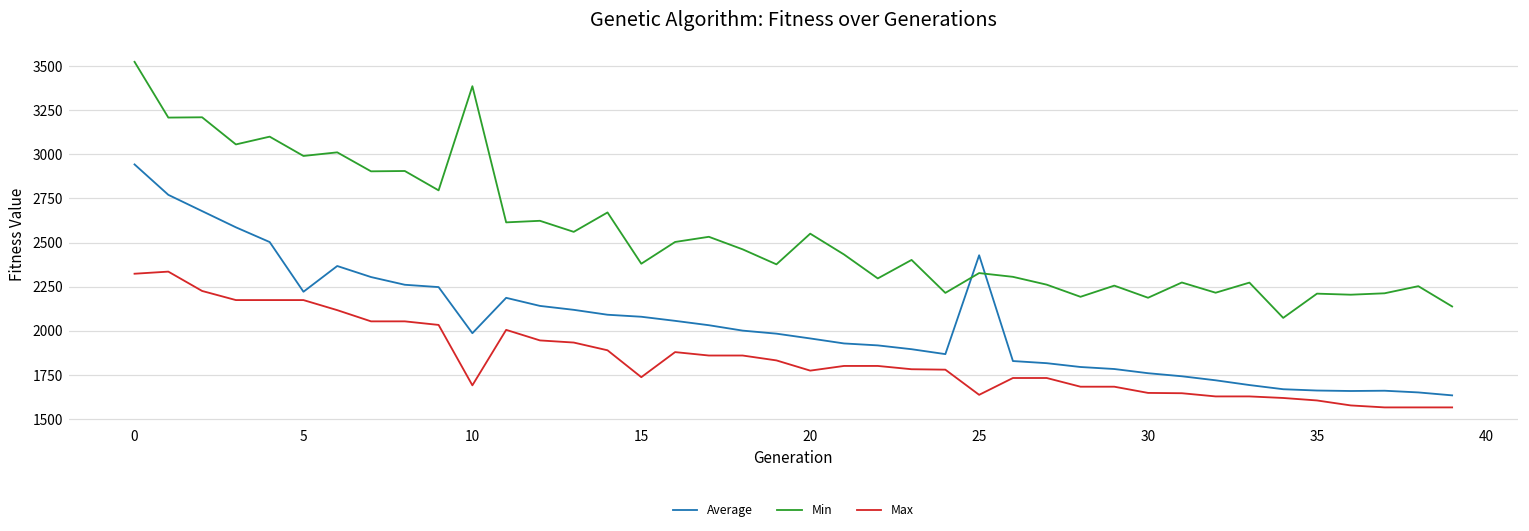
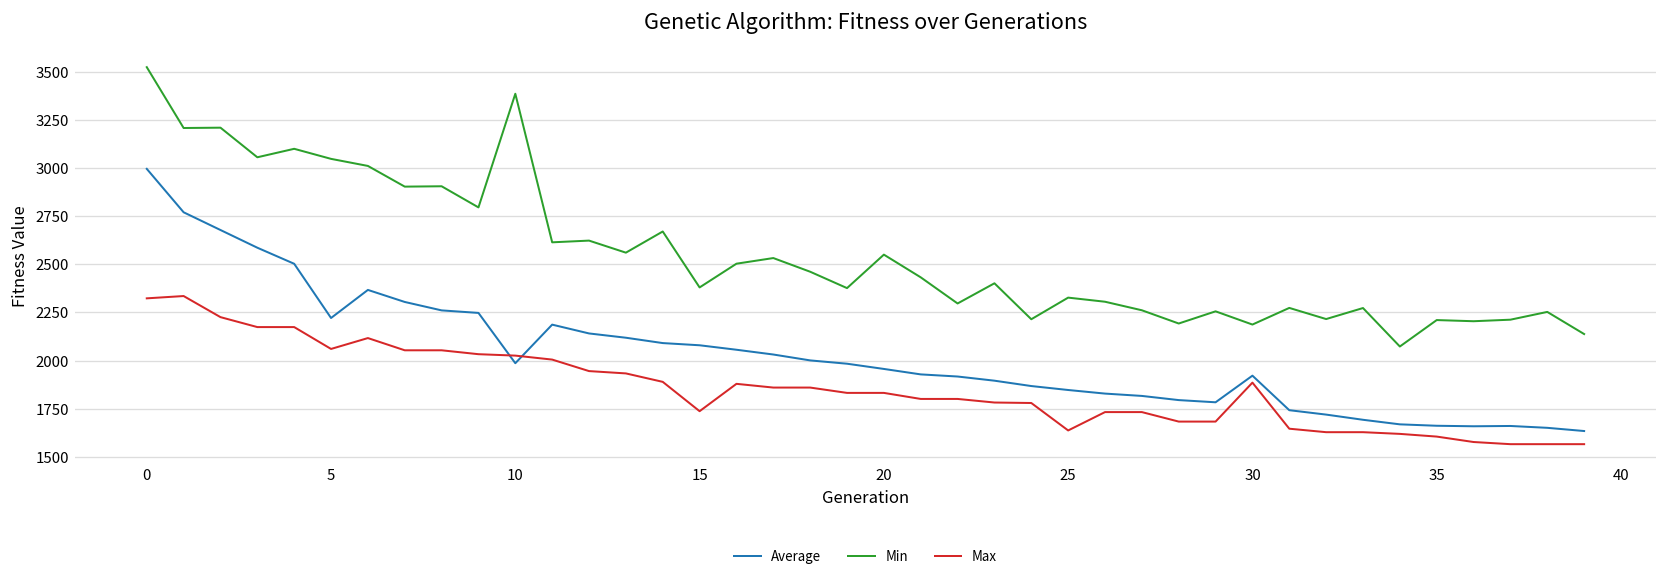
Average, 0: 2940 -> 3000
Min, 5: 2990 -> 3050
Max, 5: 2170 -> 2060
Max, 10: 1690 -> 2030
Max, 20: 1770 -> 1830
Average, 25: 2430 -> 1850
Average, 30: 1760 -> 1920
Max, 30: 1650 -> 1890
